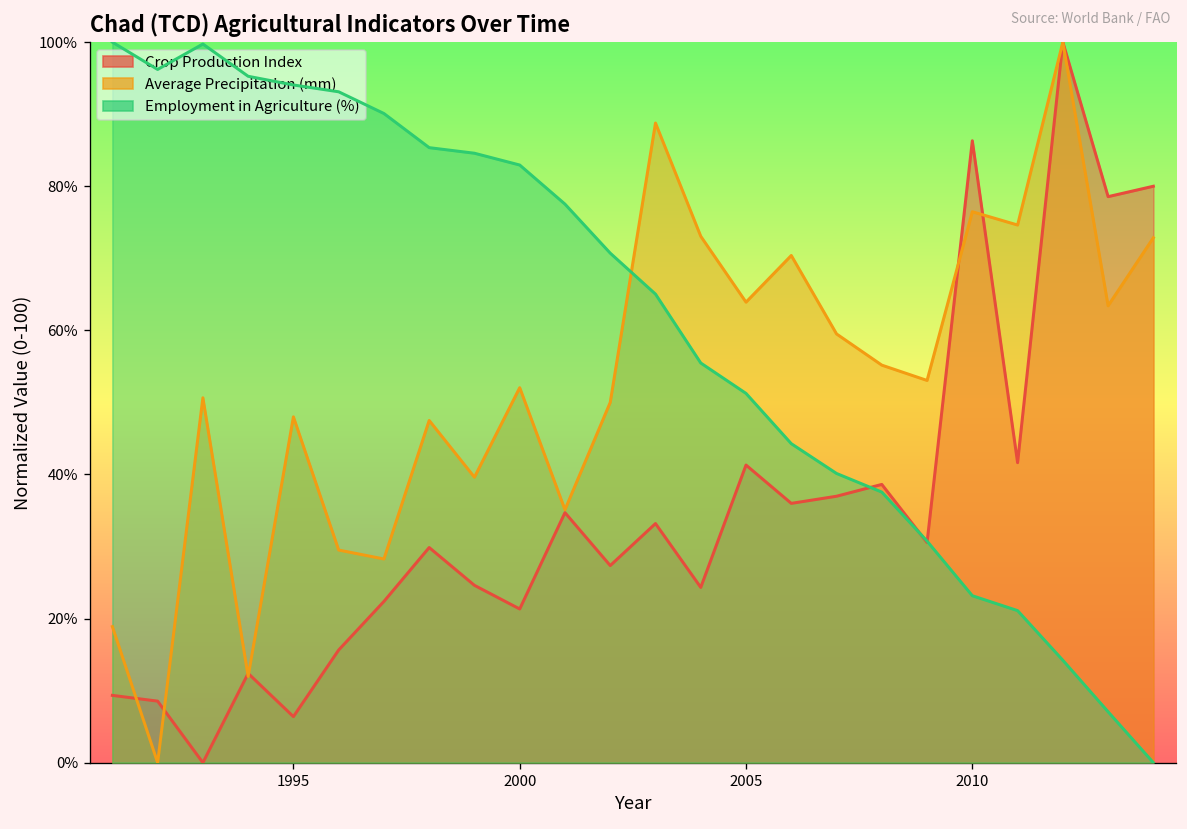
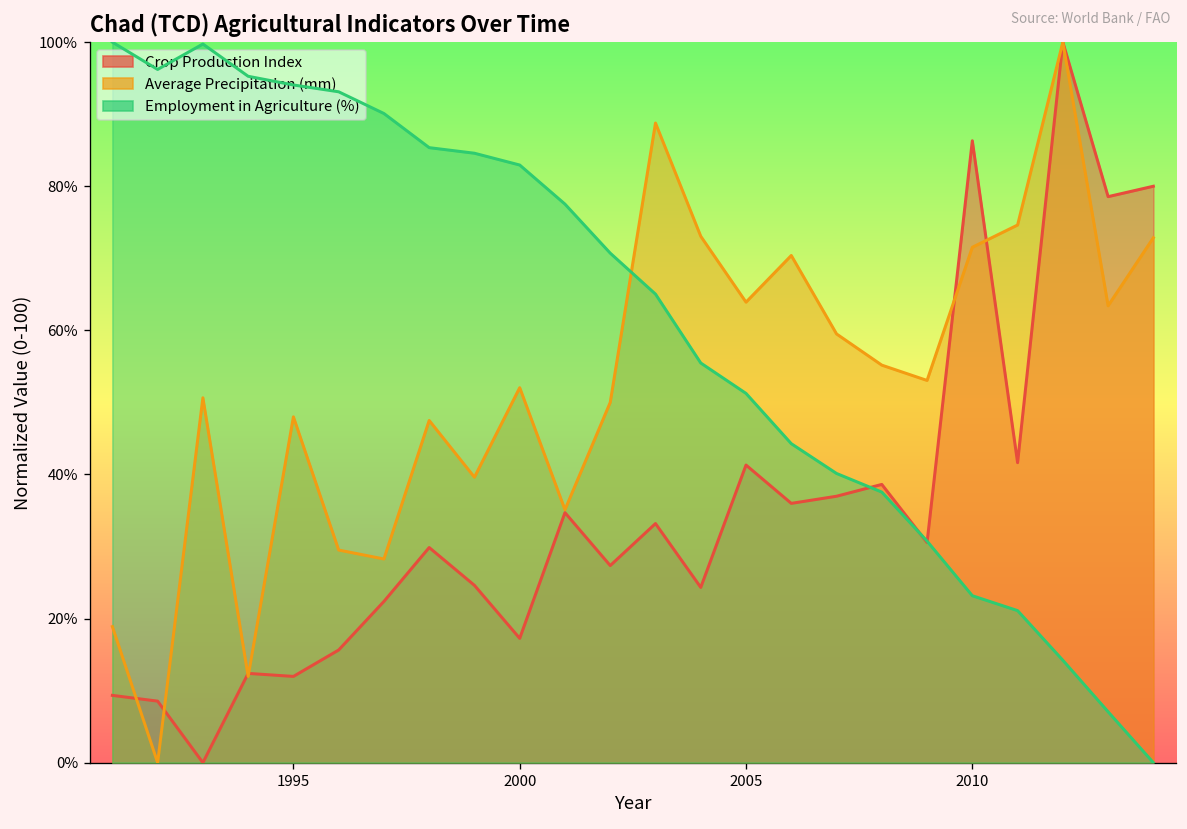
Crop Production Index, 1995: 6% -> 12%
Crop Production Index, 2000: 21% -> 17%
Average Precipitation (mm), 2010: 76% -> 72%
